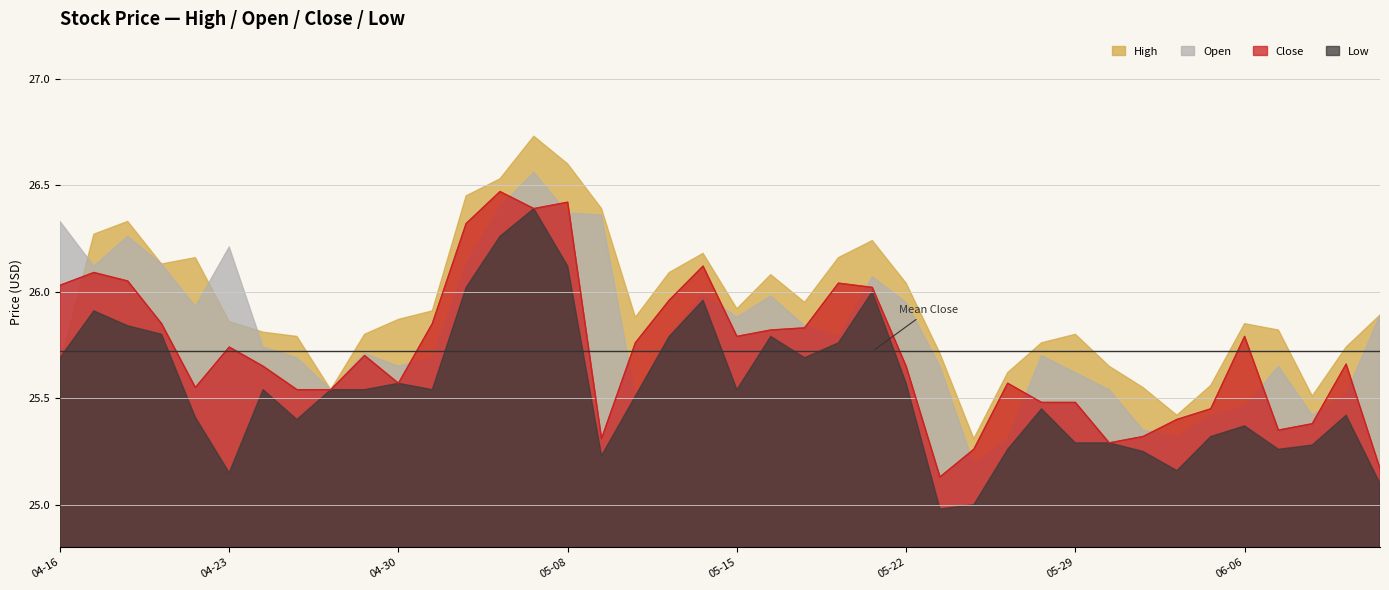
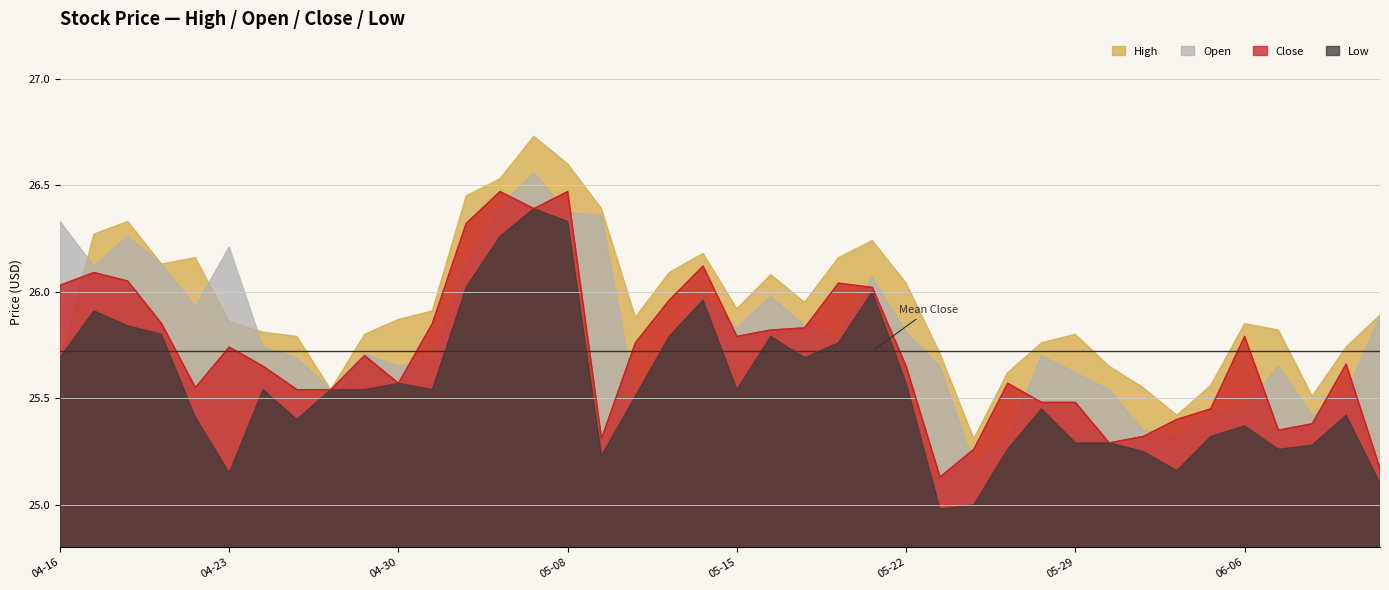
Close, 05-08: 26.42 -> 26.47
Low, 05-08: 26.12 -> 26.33
Open, 05-15: 25.88 -> 25.83
Open, 05-22: 25.95 -> 25.81
